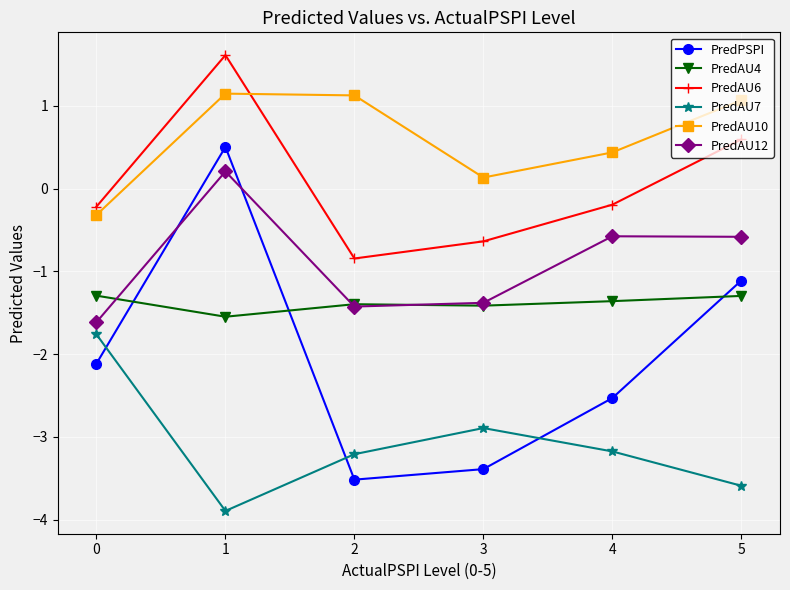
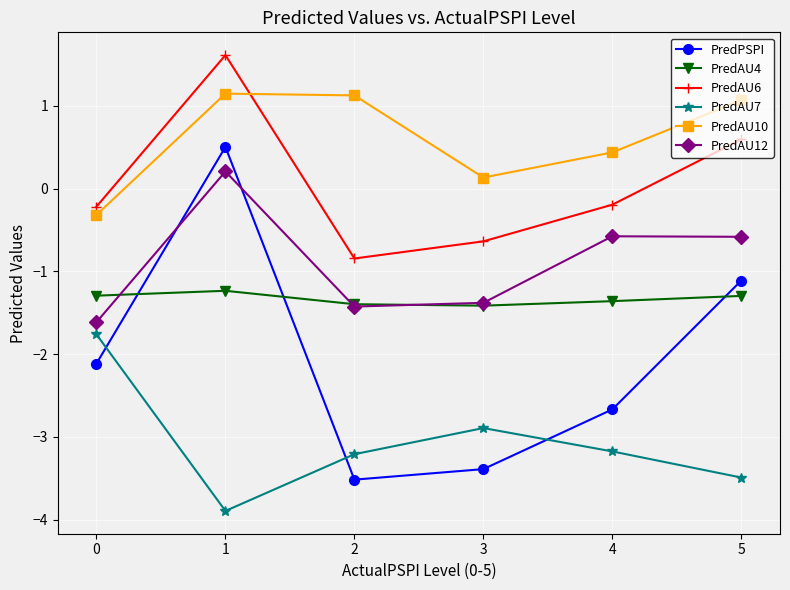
PredAU4, 1: -1.5 -> -1.2
PredPSPI, 4: -2.5 -> -2.7
PredAU7, 5: -3.6 -> -3.5
